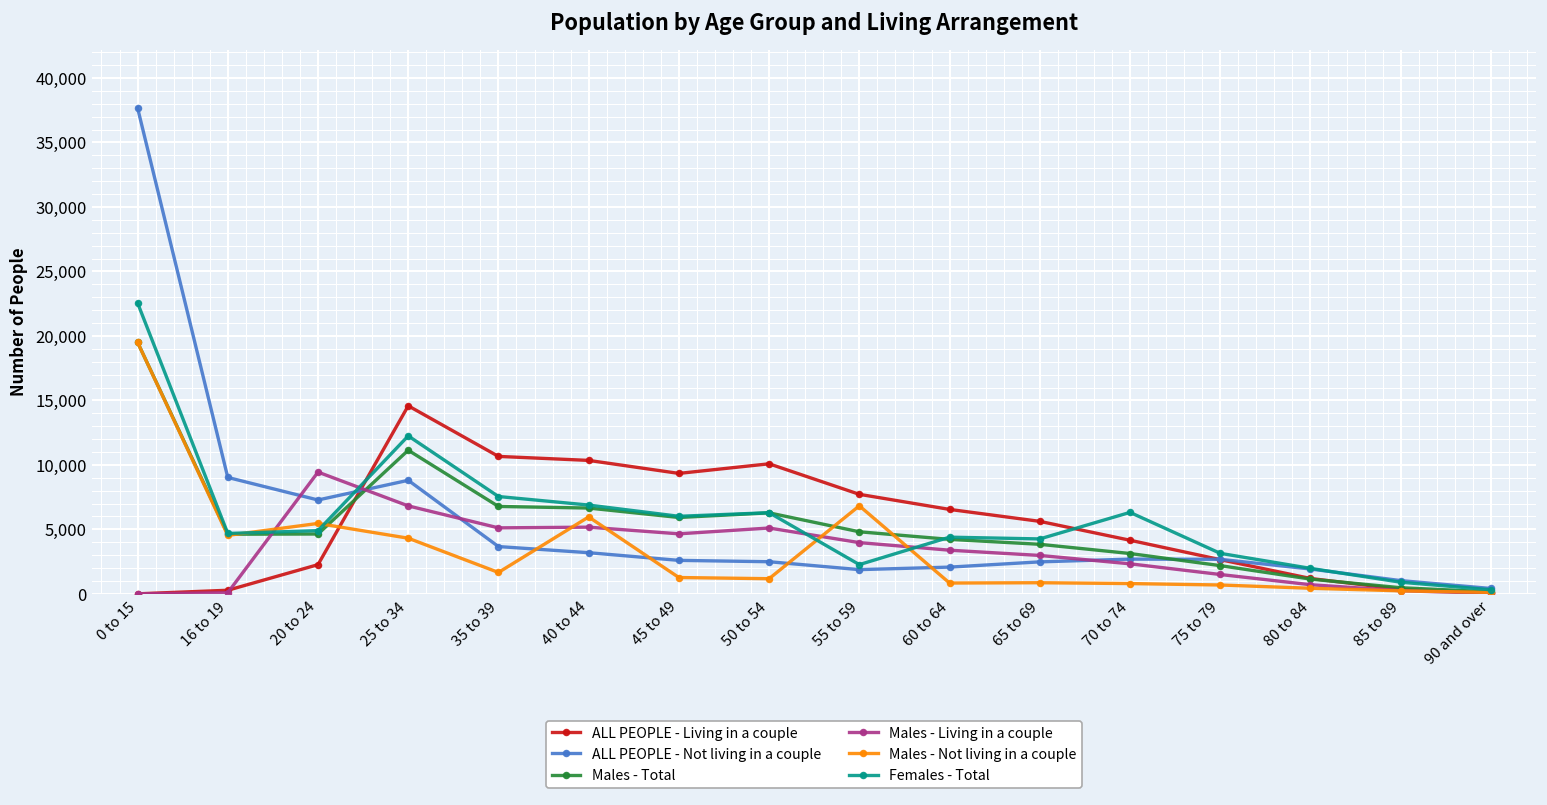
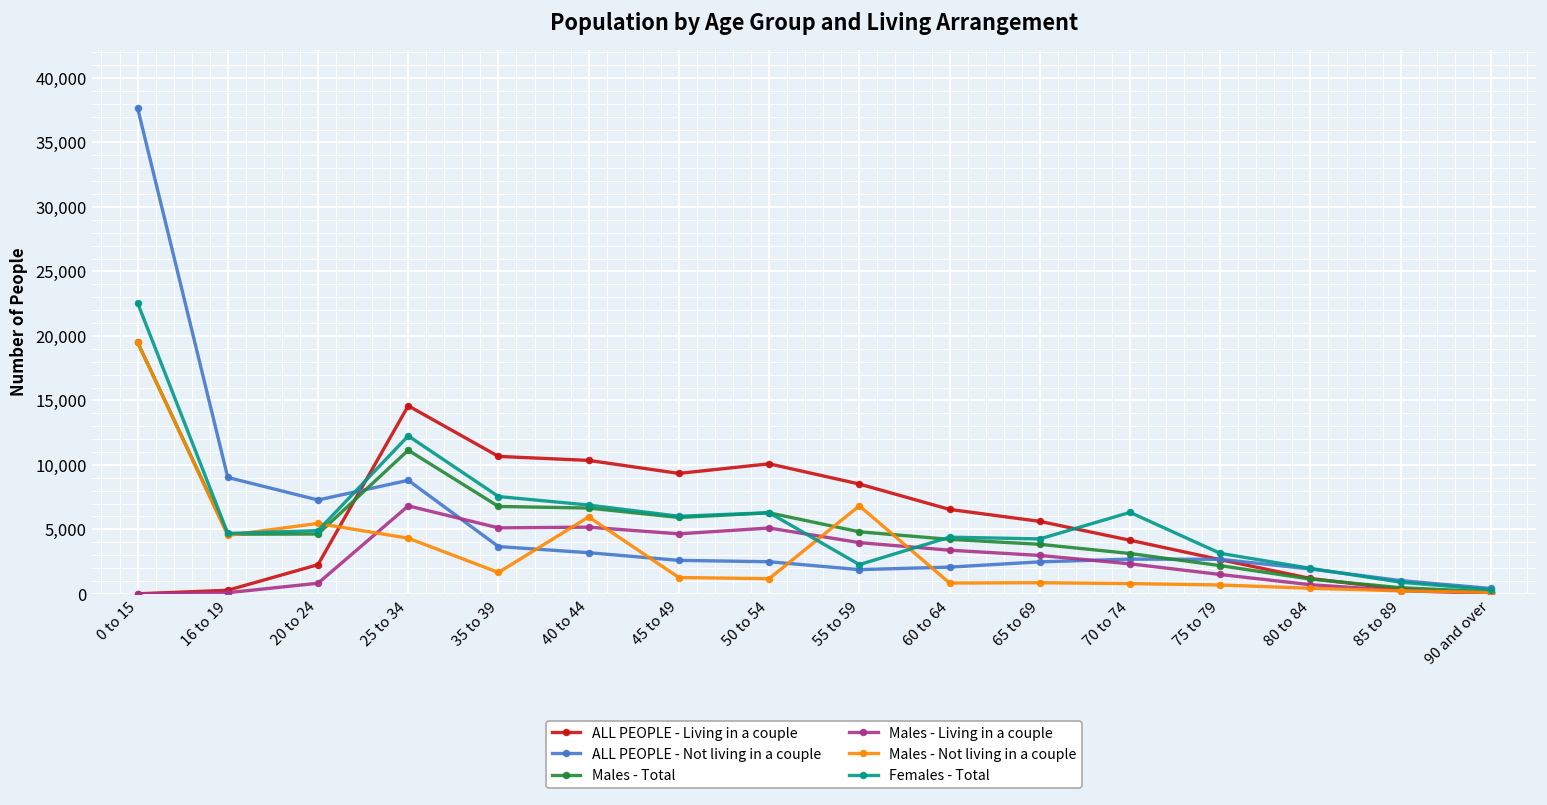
Males - Living in a couple, 20 to 24: 9,400 -> 800
ALL PEOPLE - Living in a couple, 55 to 59: 7,700 -> 8,500
